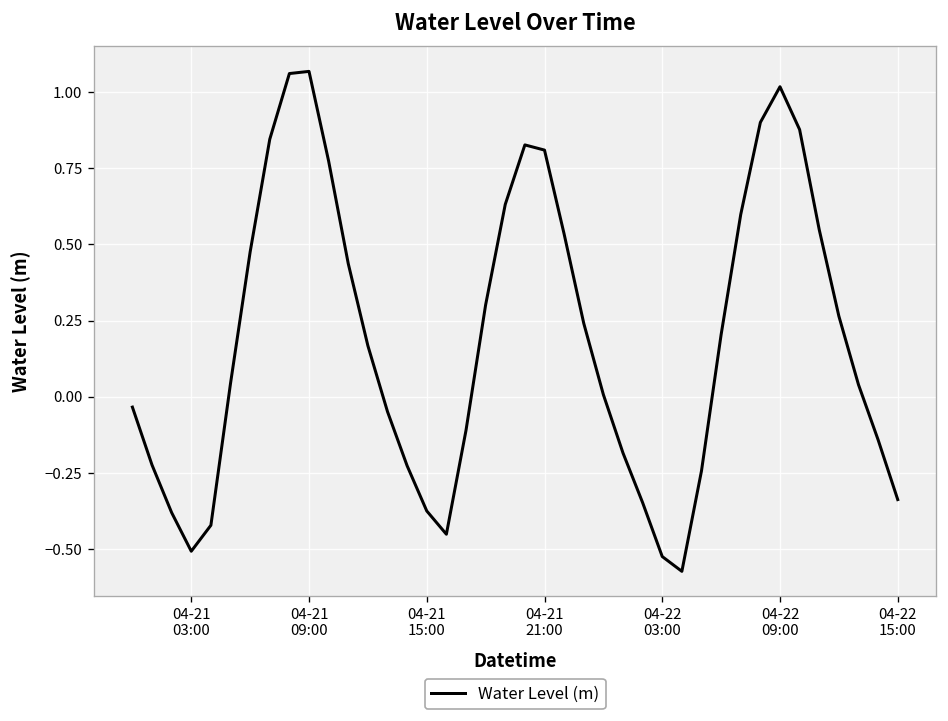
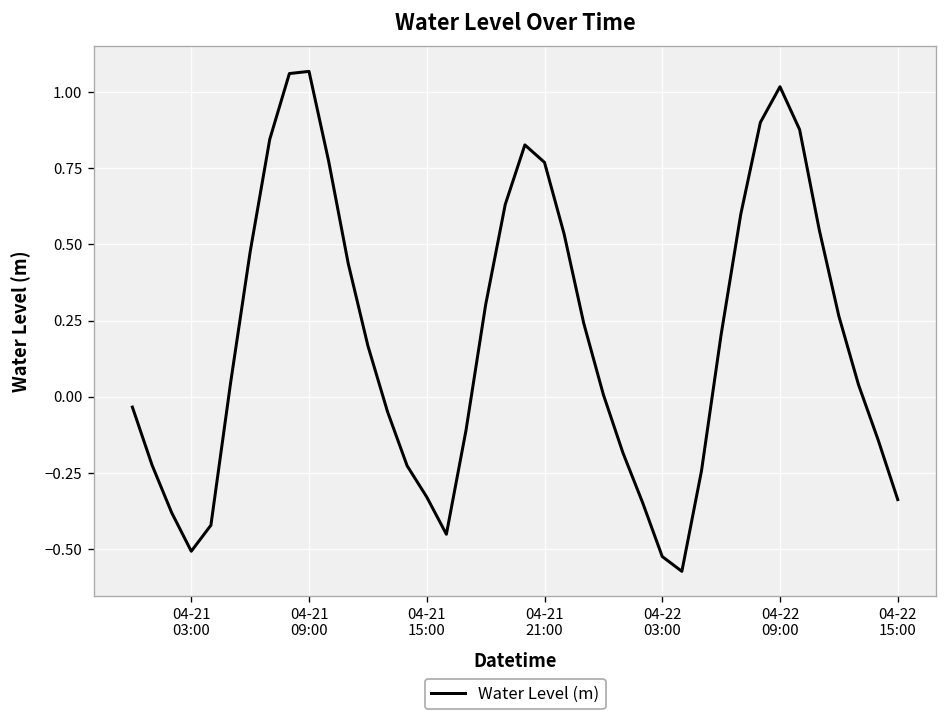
04-21 15:00: -0.38 -> -0.33
04-21 21:00: 0.81 -> 0.77
